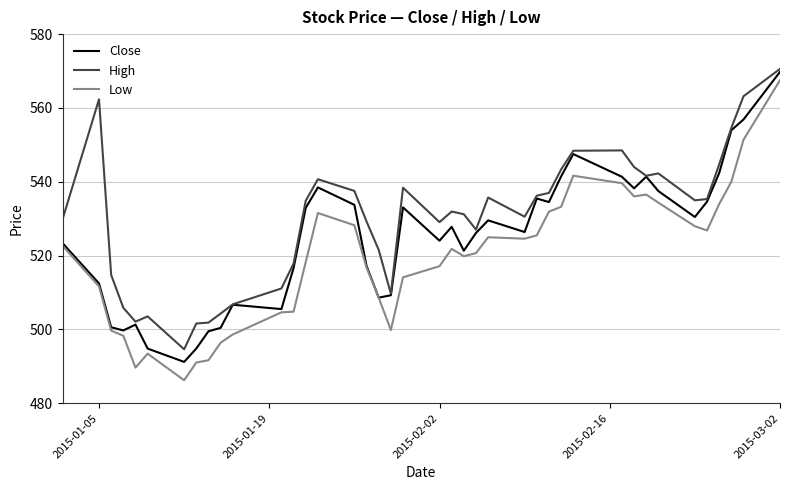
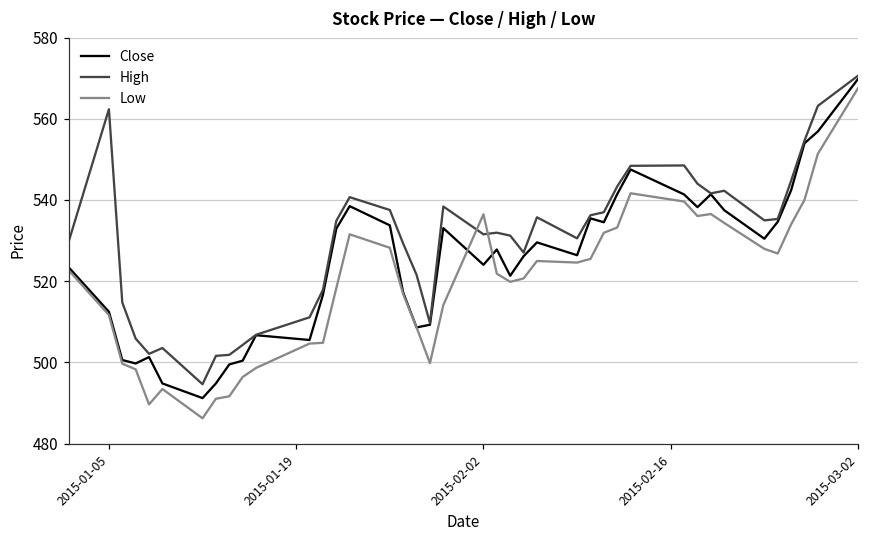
High, 2015-02-02: 529 -> 532
Low, 2015-02-02: 517 -> 536
